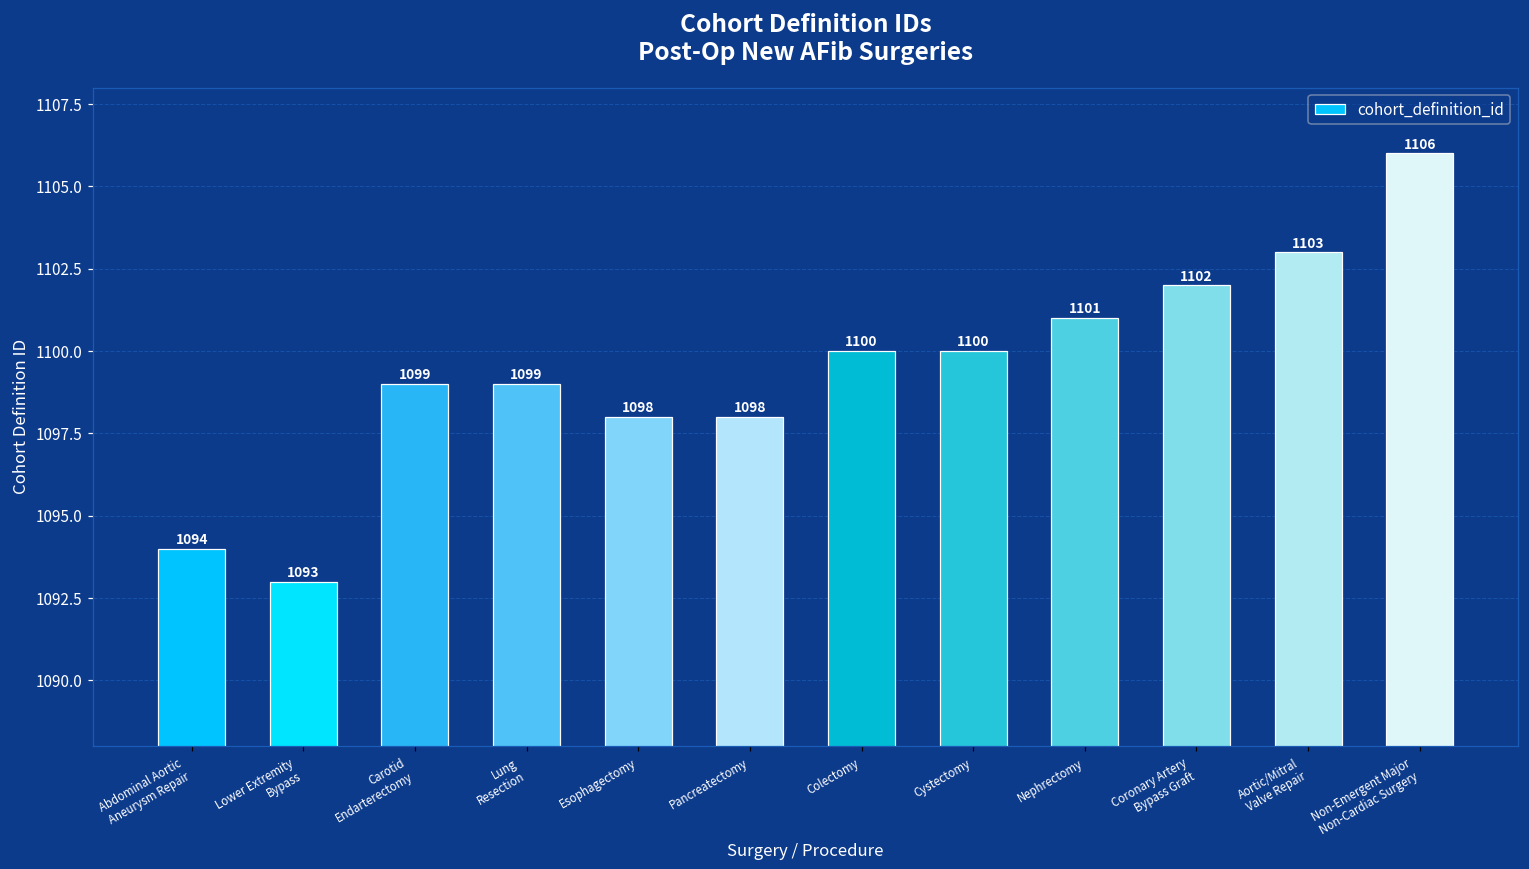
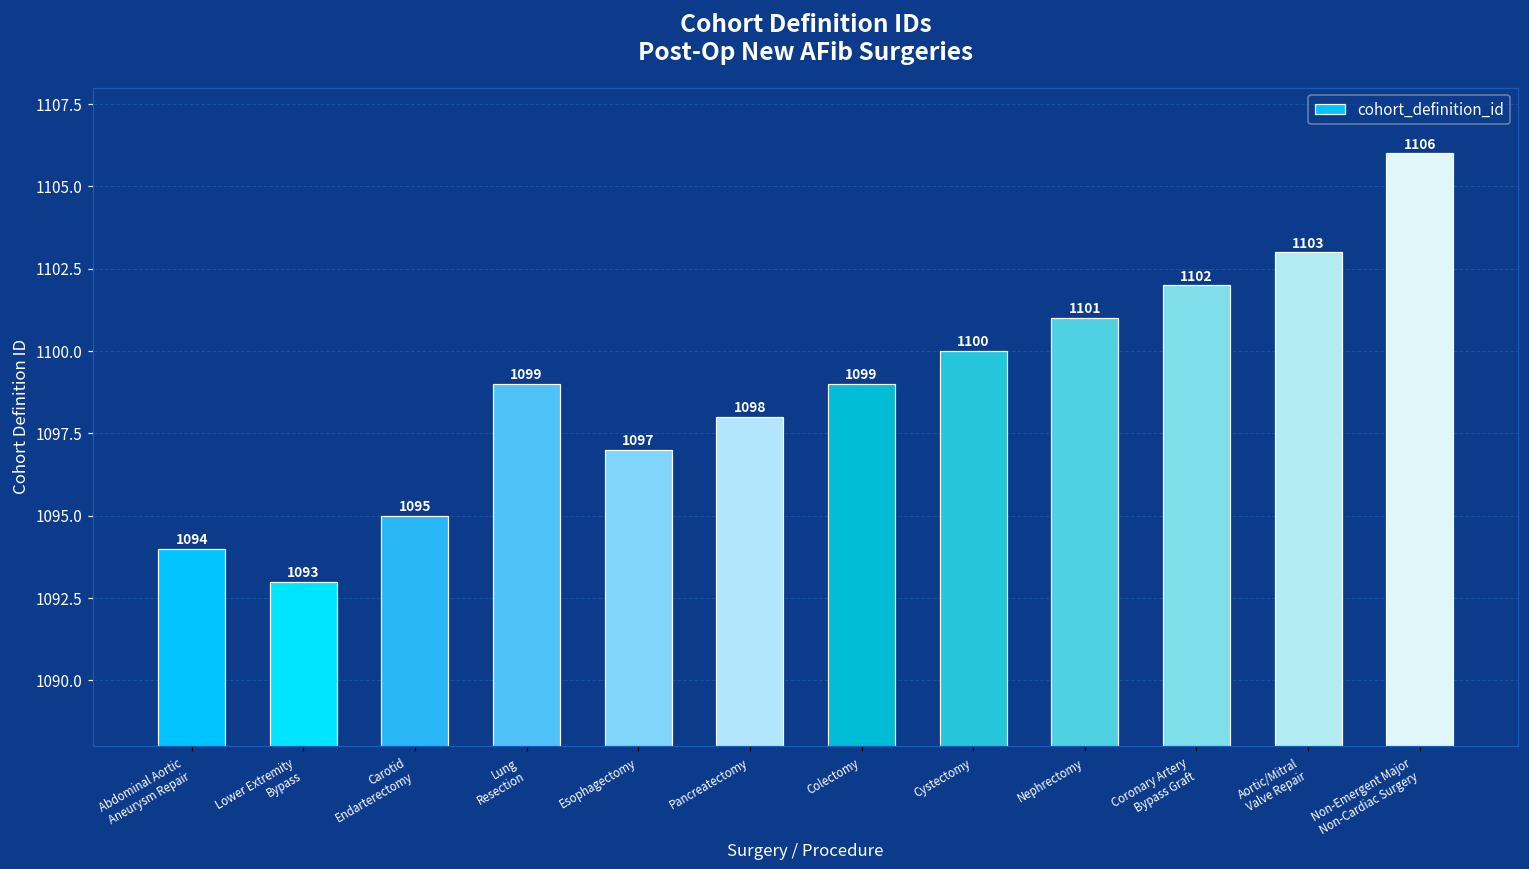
Carotid Endarterectomy: 1099 -> 1095
Esophagectomy: 1098 -> 1097
Colectomy: 1100 -> 1099
